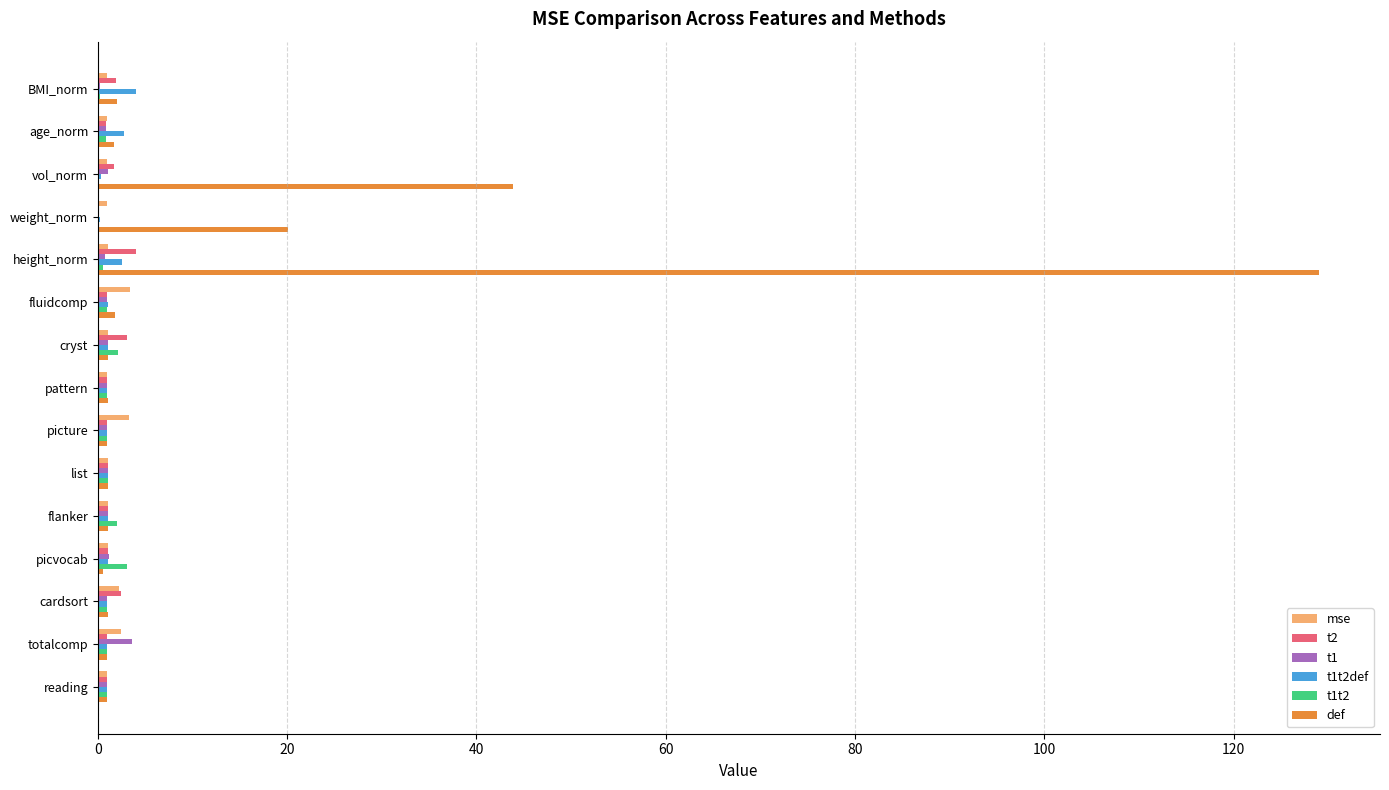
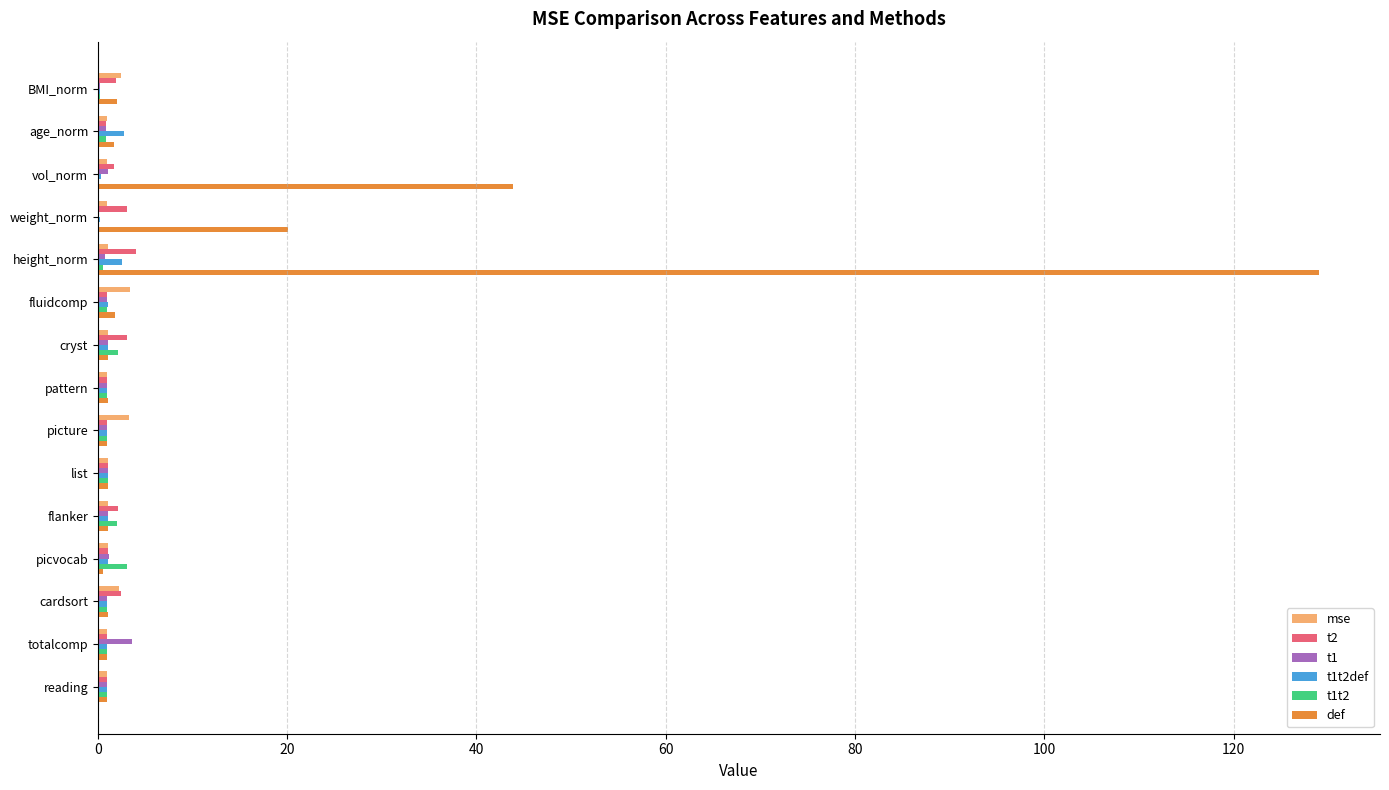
mse, BMI_norm: 1 -> 2
t1t2def, BMI_norm: 4 -> 0
t2, weight_norm: 0 -> 3
t2, flanker: 1 -> 2
mse, totalcomp: 2 -> 1
